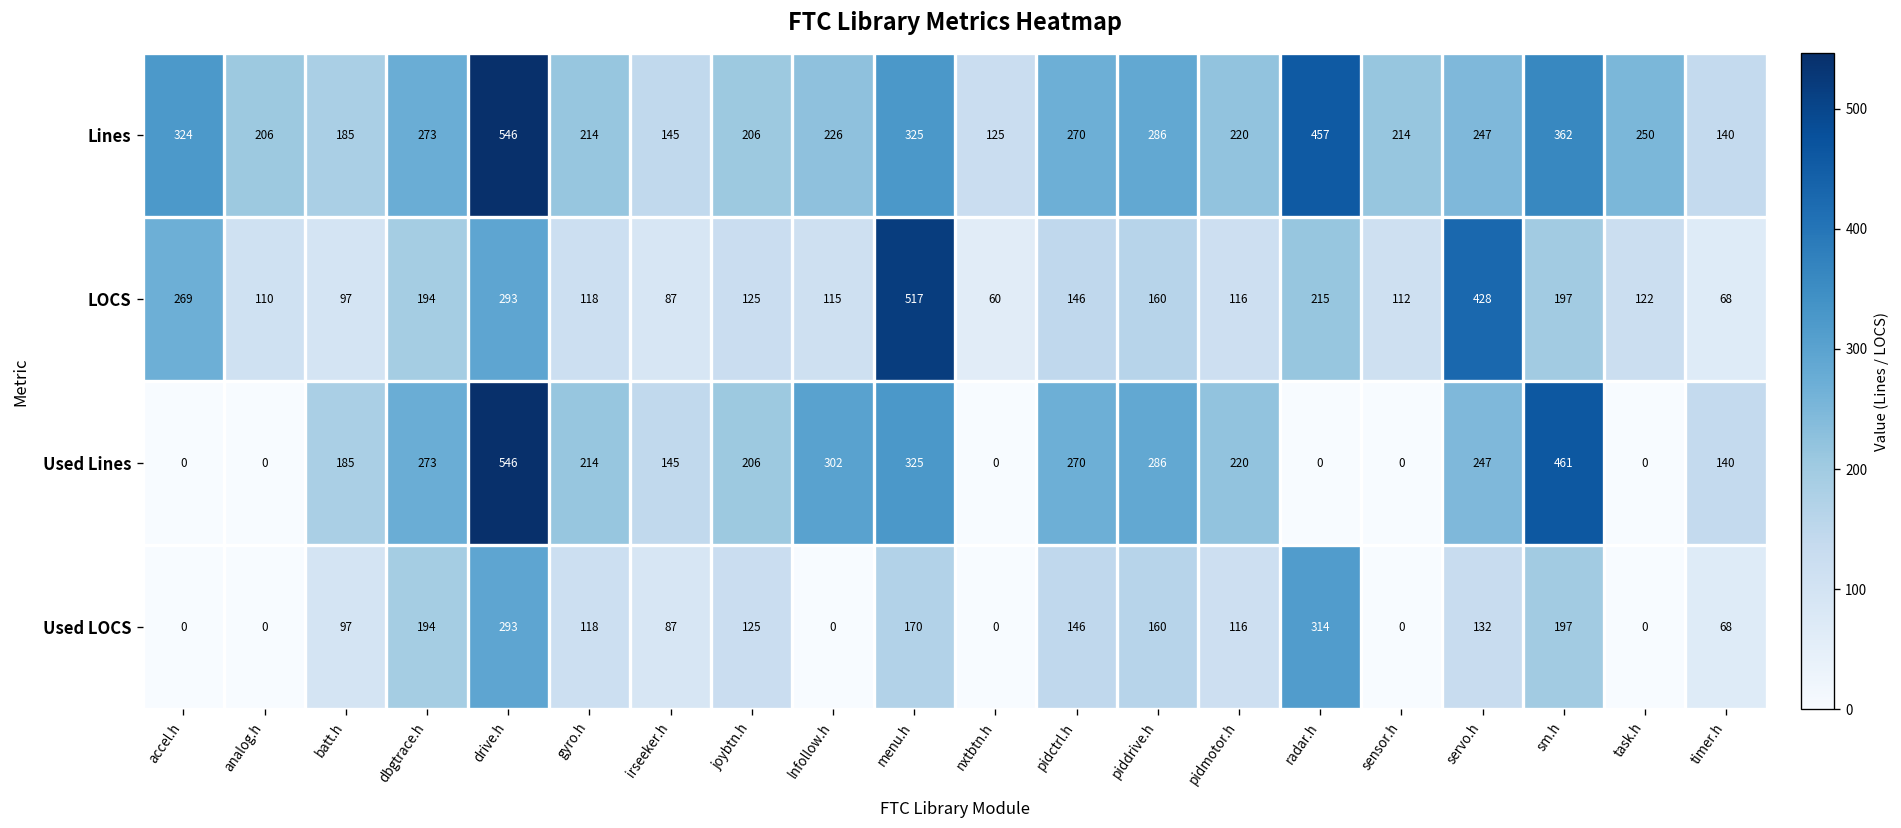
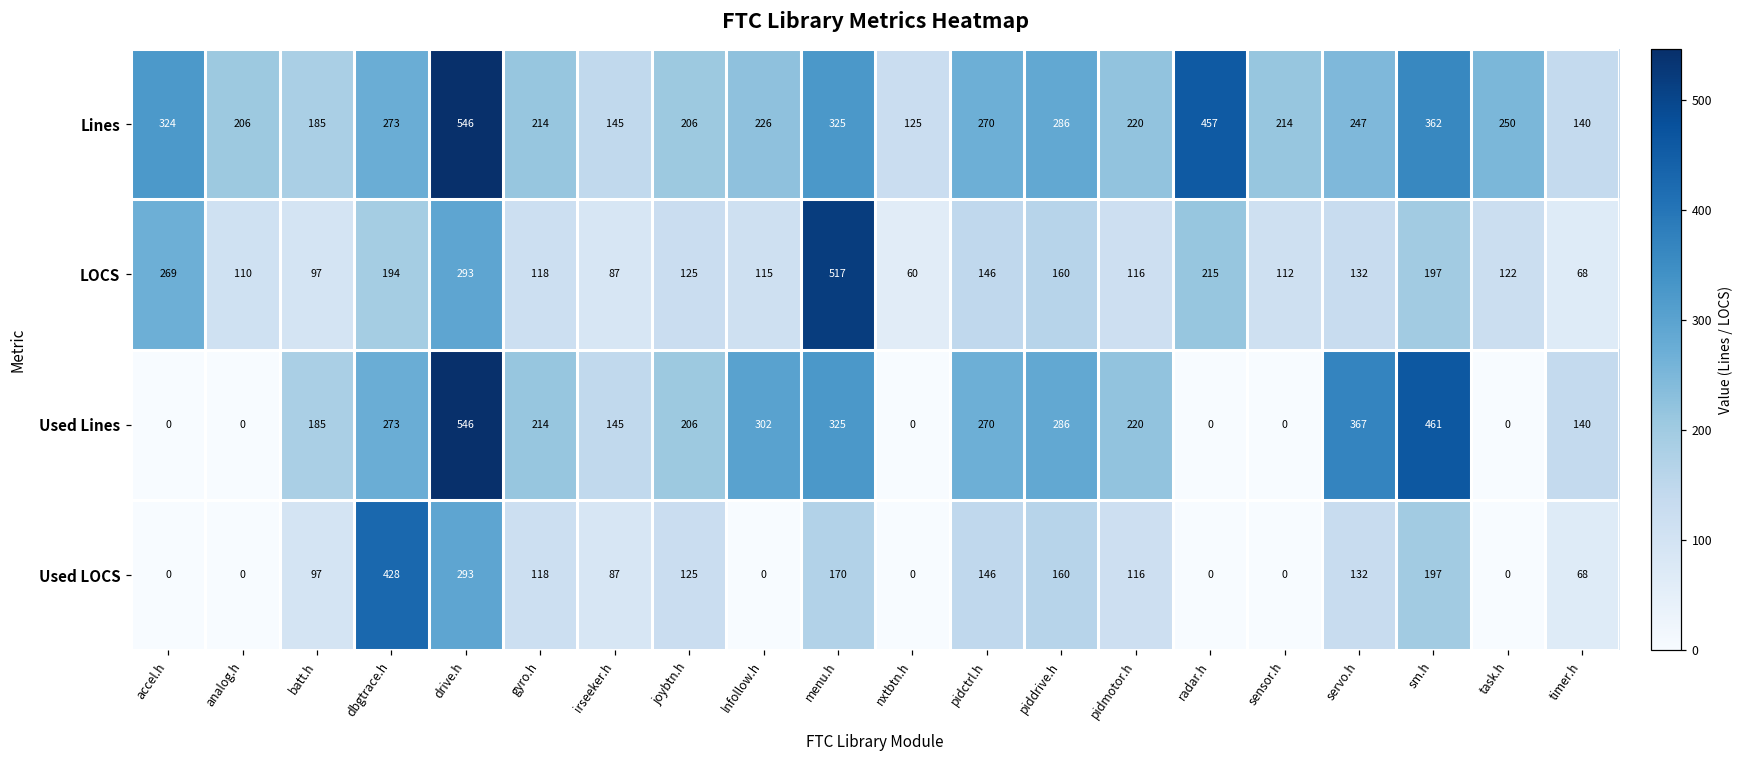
LOCS, servo.h: 428 -> 132
Used Lines, servo.h: 247 -> 367
Used LOCS, dbgtrace.h: 194 -> 428
Used LOCS, radar.h: 314 -> 0
